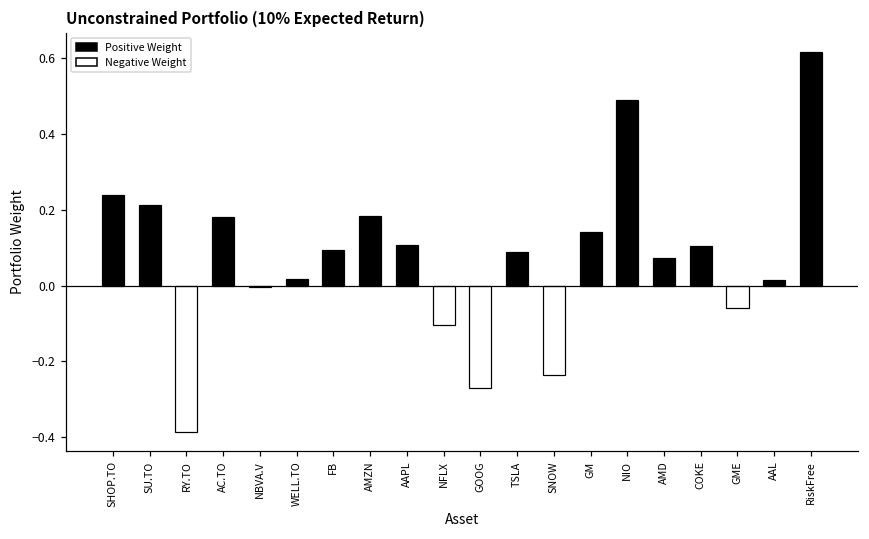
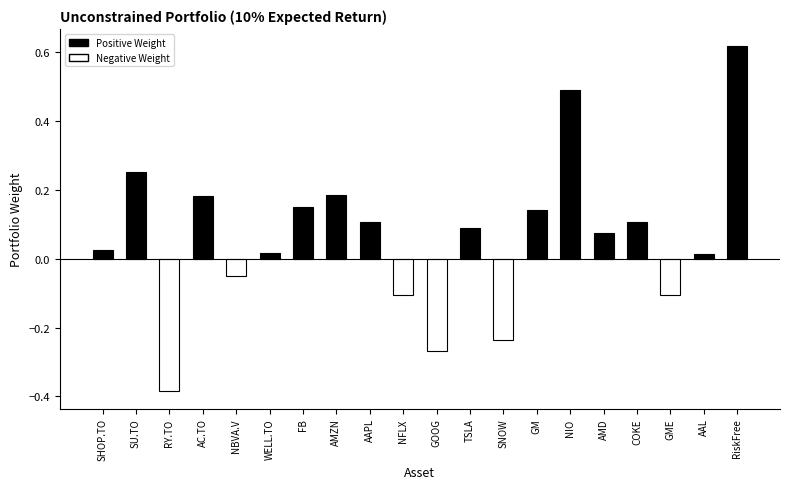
SHOP.TO: 0.24 -> 0.02
SU.TO: 0.21 -> 0.25
NBVA.V: 0.00 -> -0.05
FB: 0.09 -> 0.15
GME: -0.06 -> -0.11
